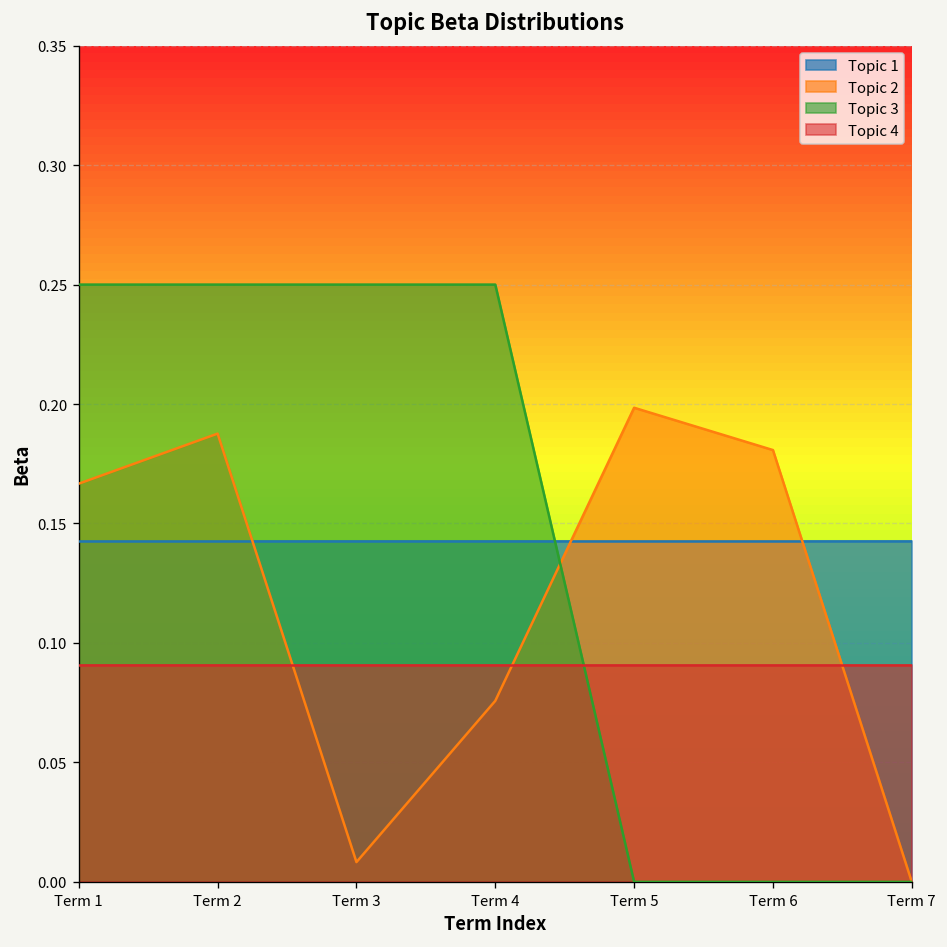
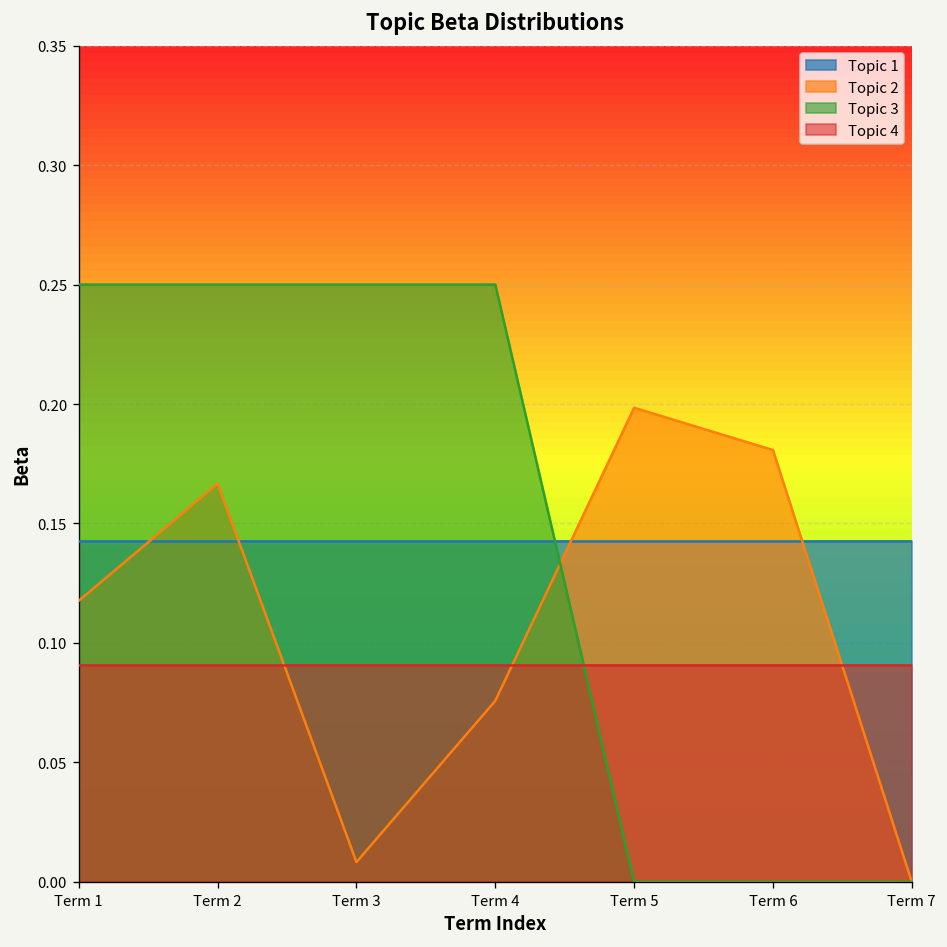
Topic 2, Term 1: 0.167 -> 0.118
Topic 2, Term 2: 0.188 -> 0.167
